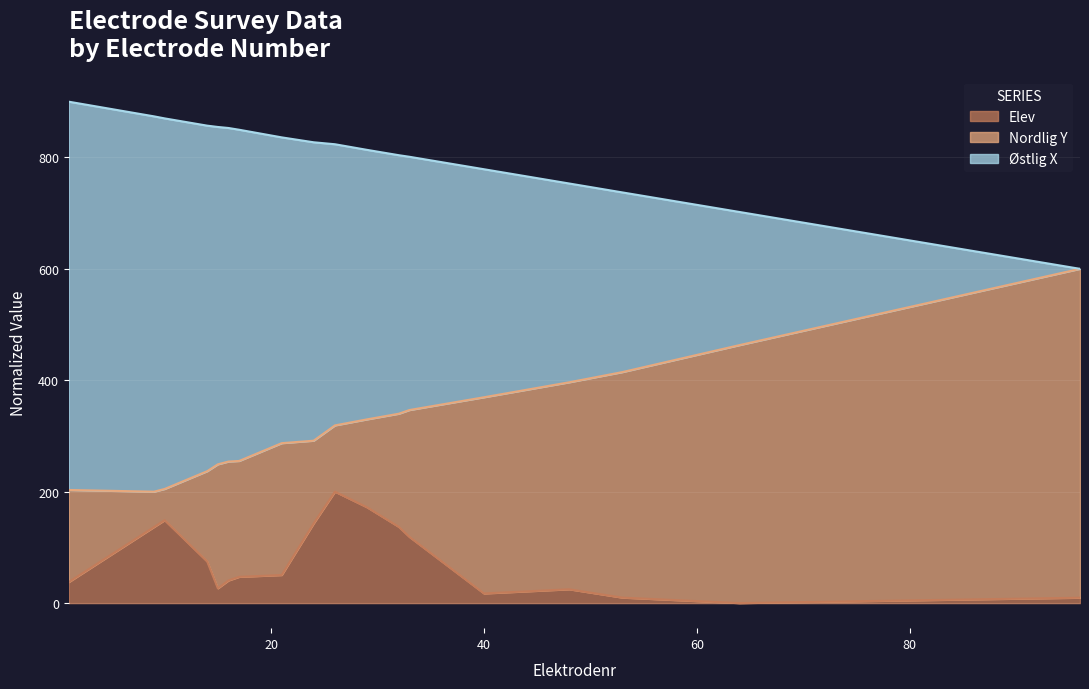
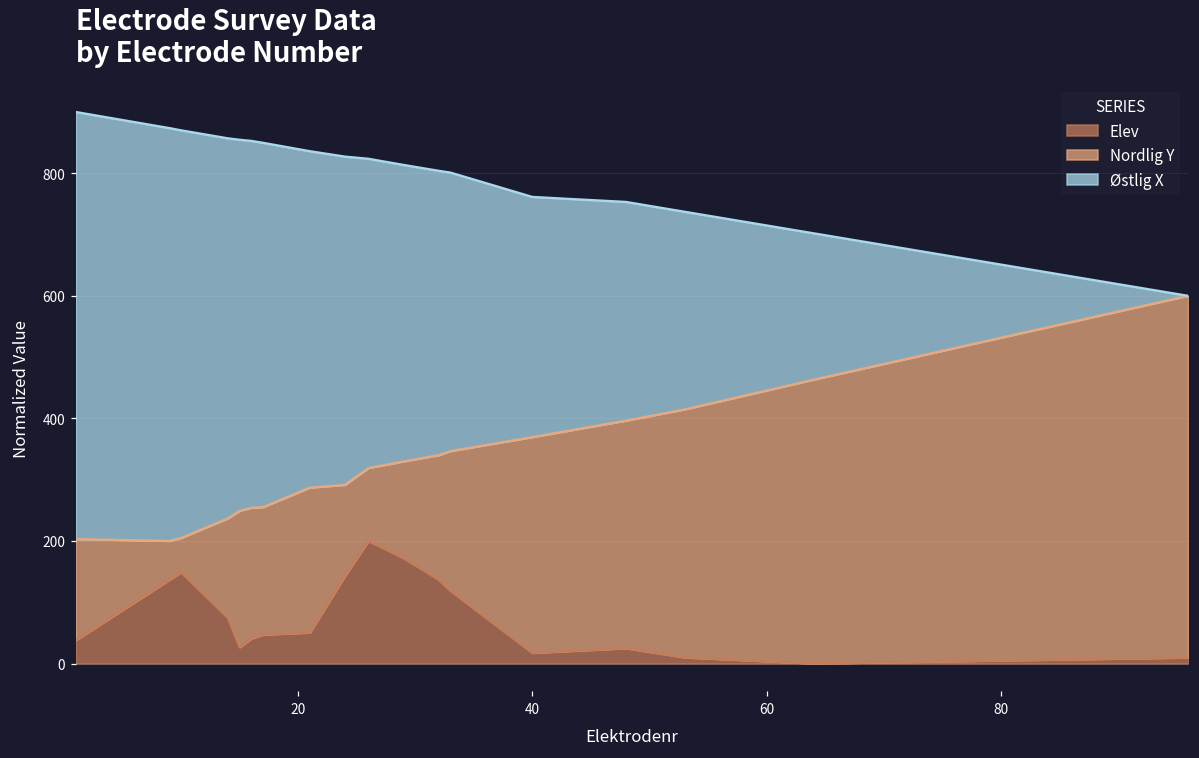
Østlig X, 40: 780 -> 760
